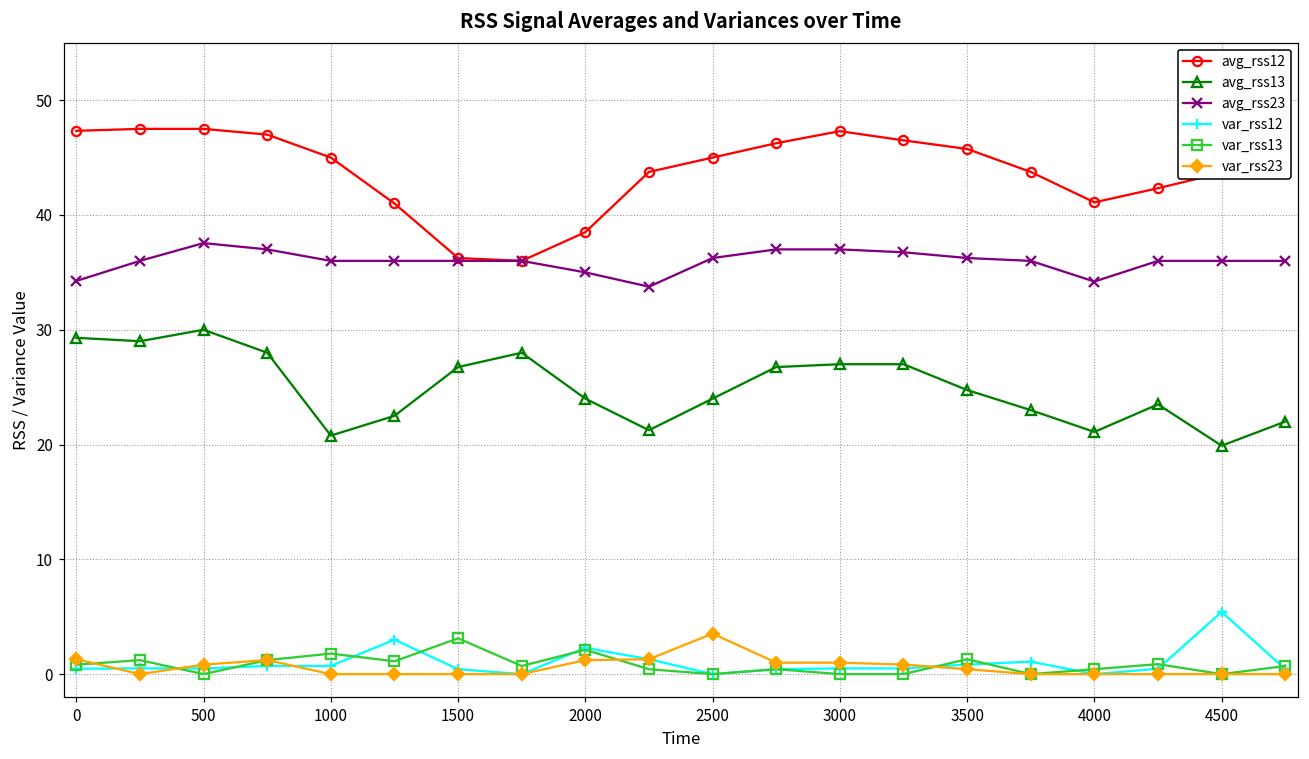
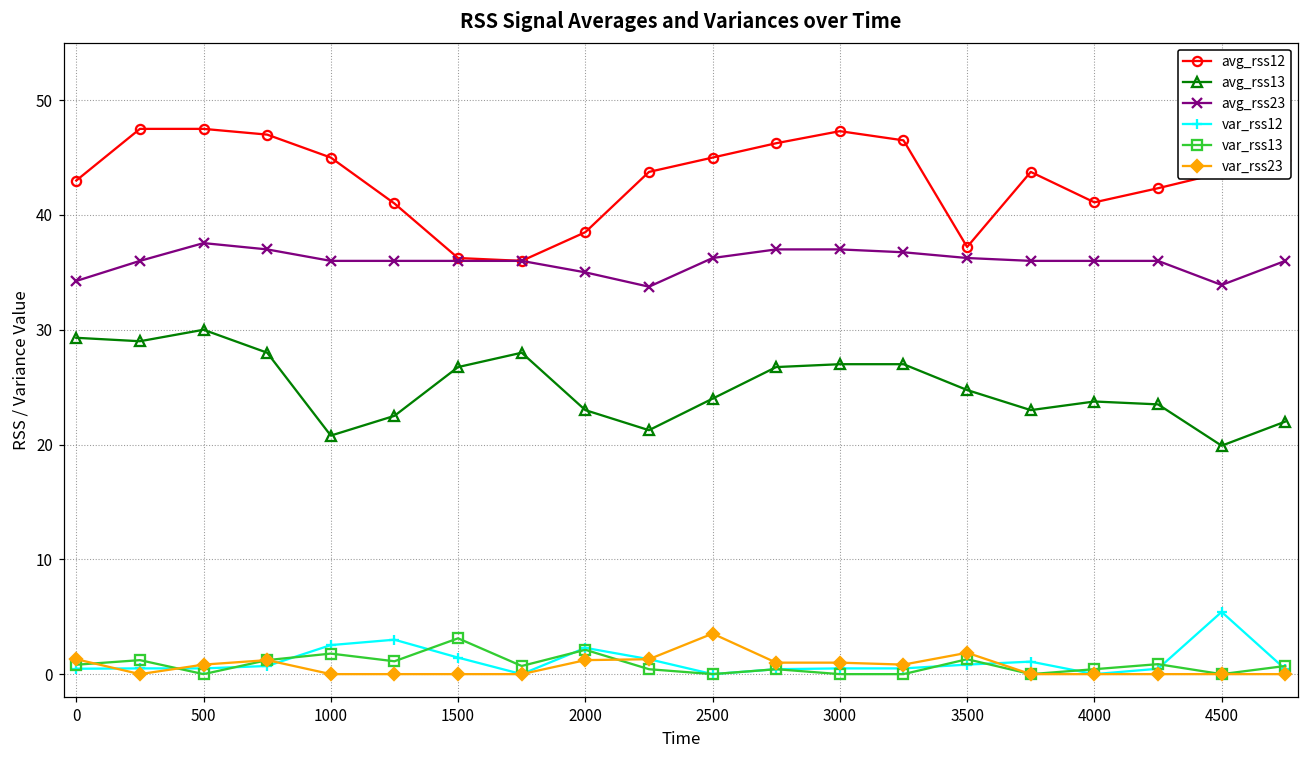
avg_rss12, 0: 47.3 -> 43.0
var_rss12, 1000: 0.7 -> 2.5
var_rss12, 1500: 0.4 -> 1.4
avg_rss13, 2000: 24 -> 23
avg_rss12, 3500: 45.8 -> 37.2
var_rss23, 3500: 0.4 -> 1.9
avg_rss13, 4000: 21.1 -> 23.8
avg_rss23, 4000: 34.2 -> 36.0
avg_rss23, 4500: 36.0 -> 33.9
